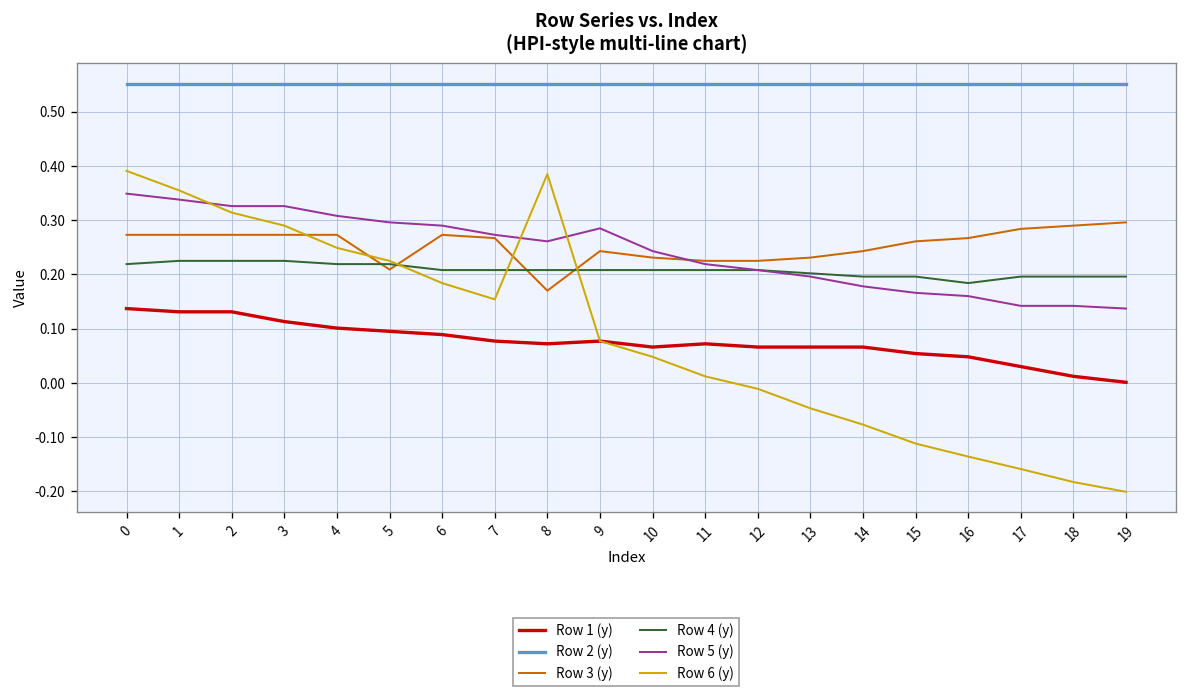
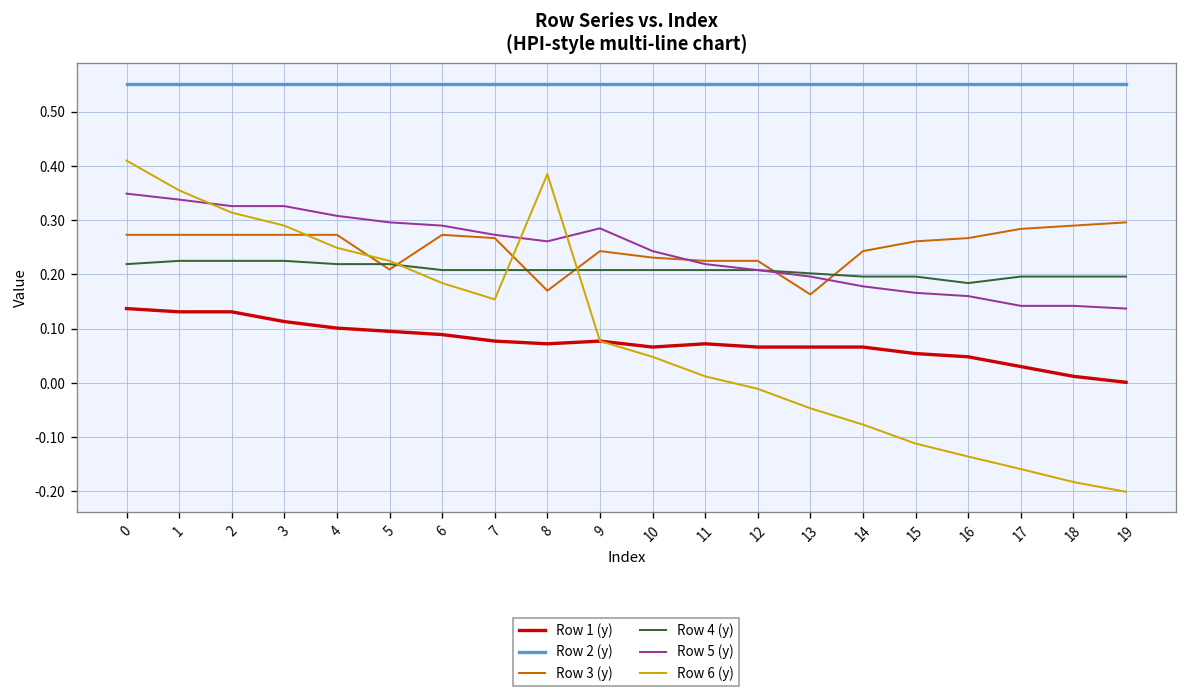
Row 6 (y), 0: 0.39 -> 0.41
Row 3 (y), 13: 0.23 -> 0.16
